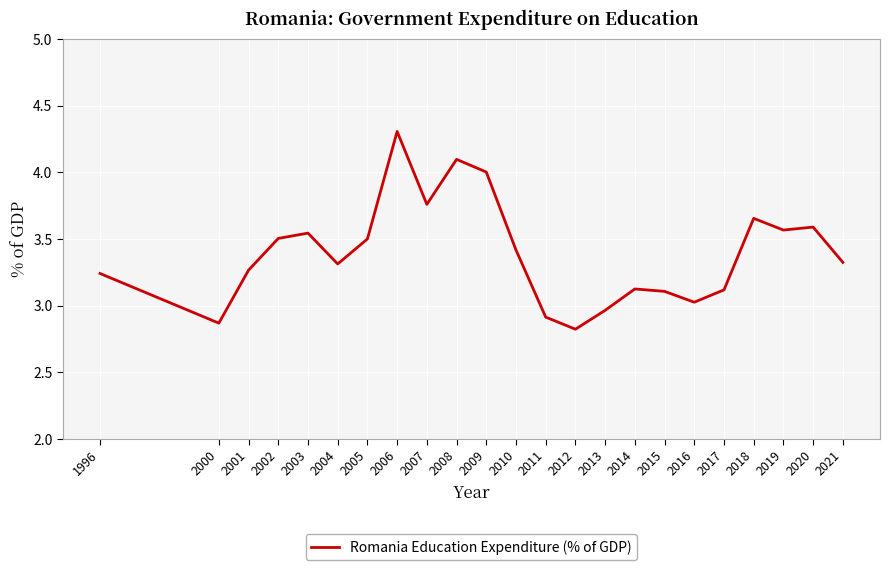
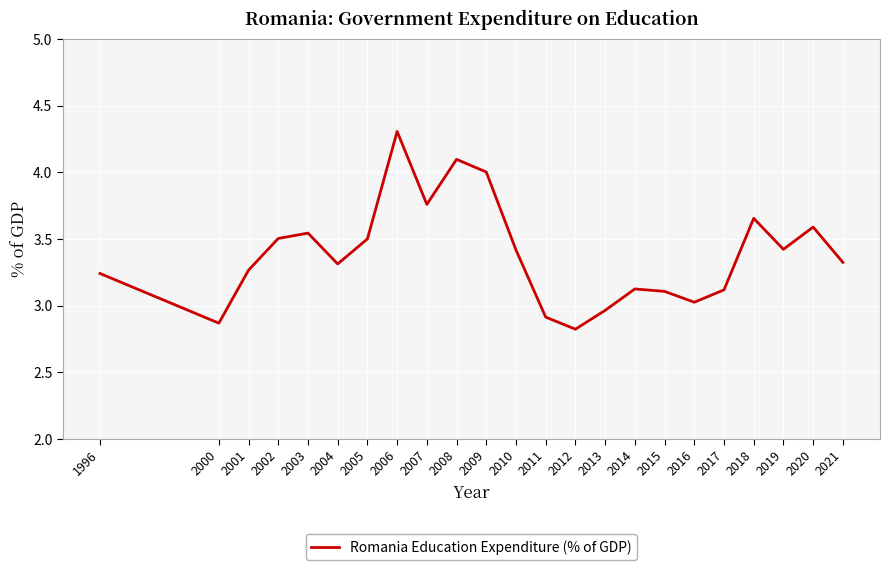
2019: 3.57 -> 3.42
